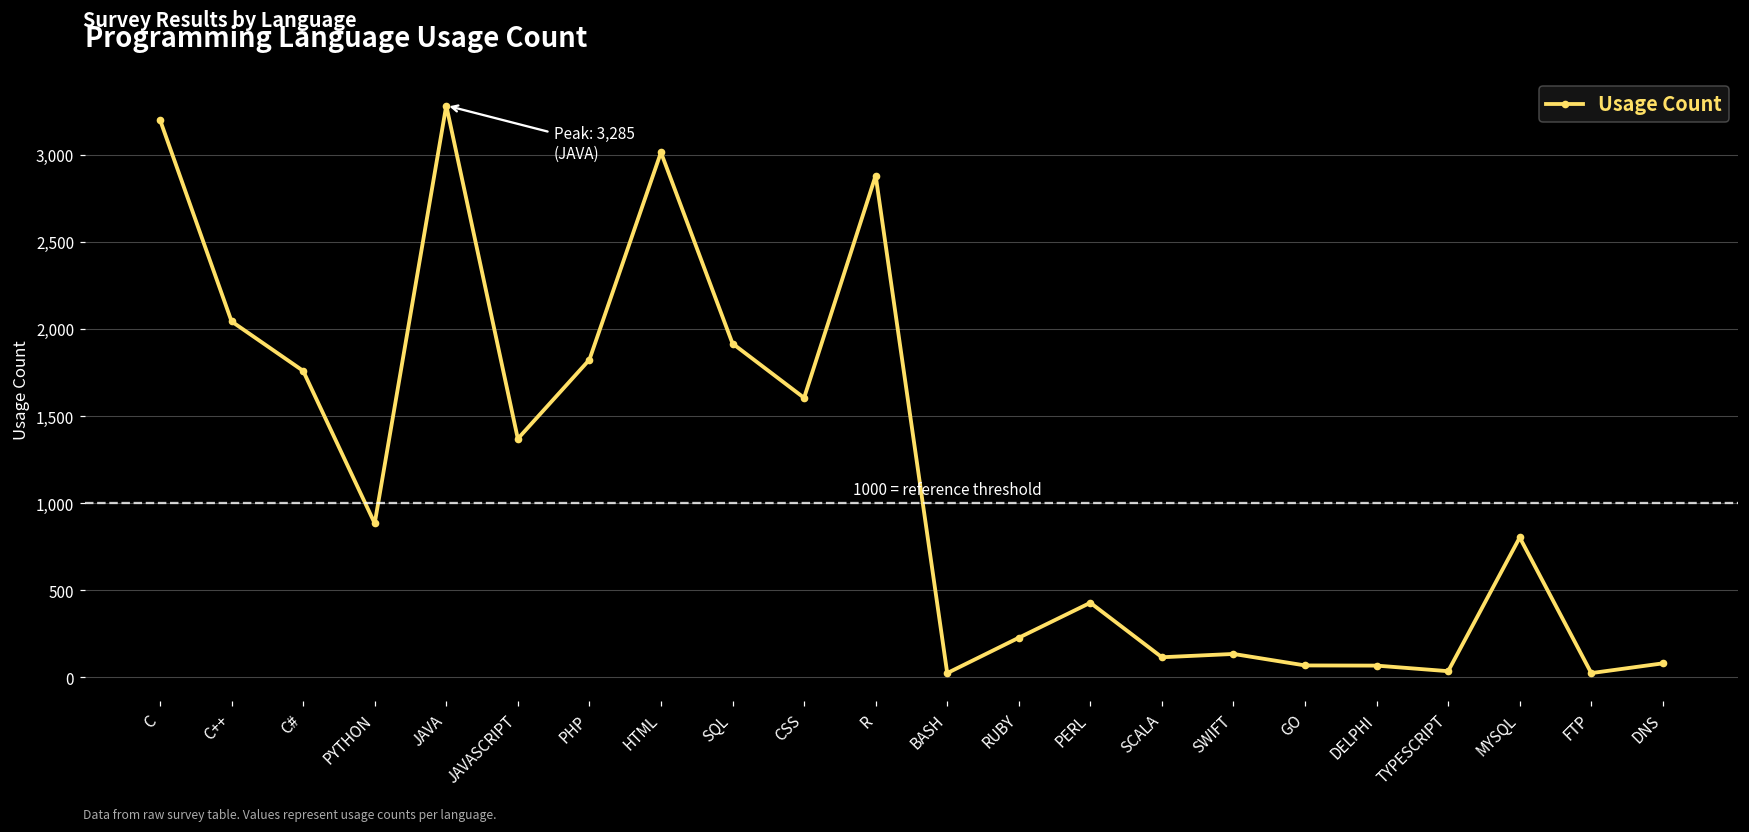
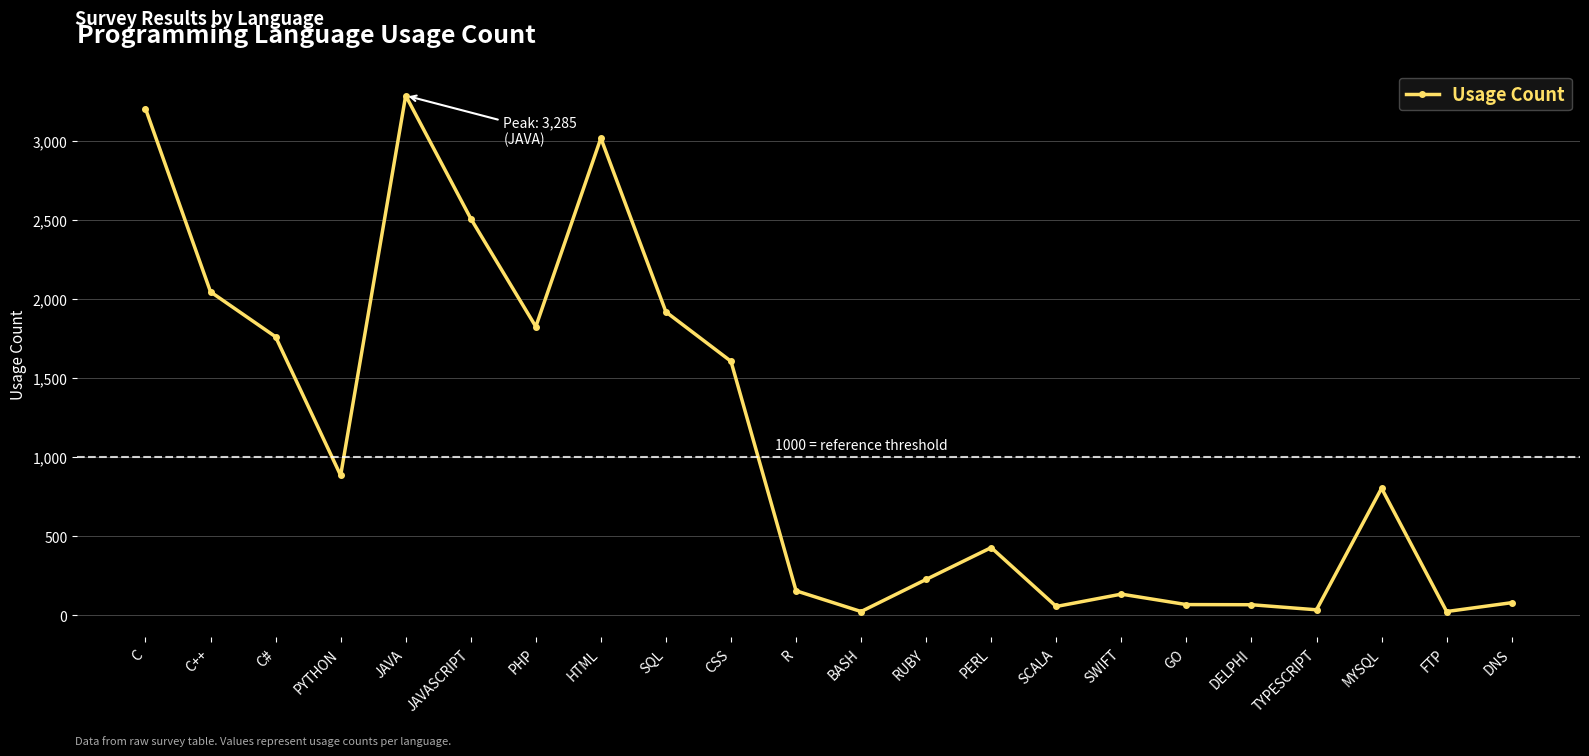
JAVASCRIPT: 1,370 -> 2,510
R: 2,880 -> 160
SCALA: 120 -> 60
